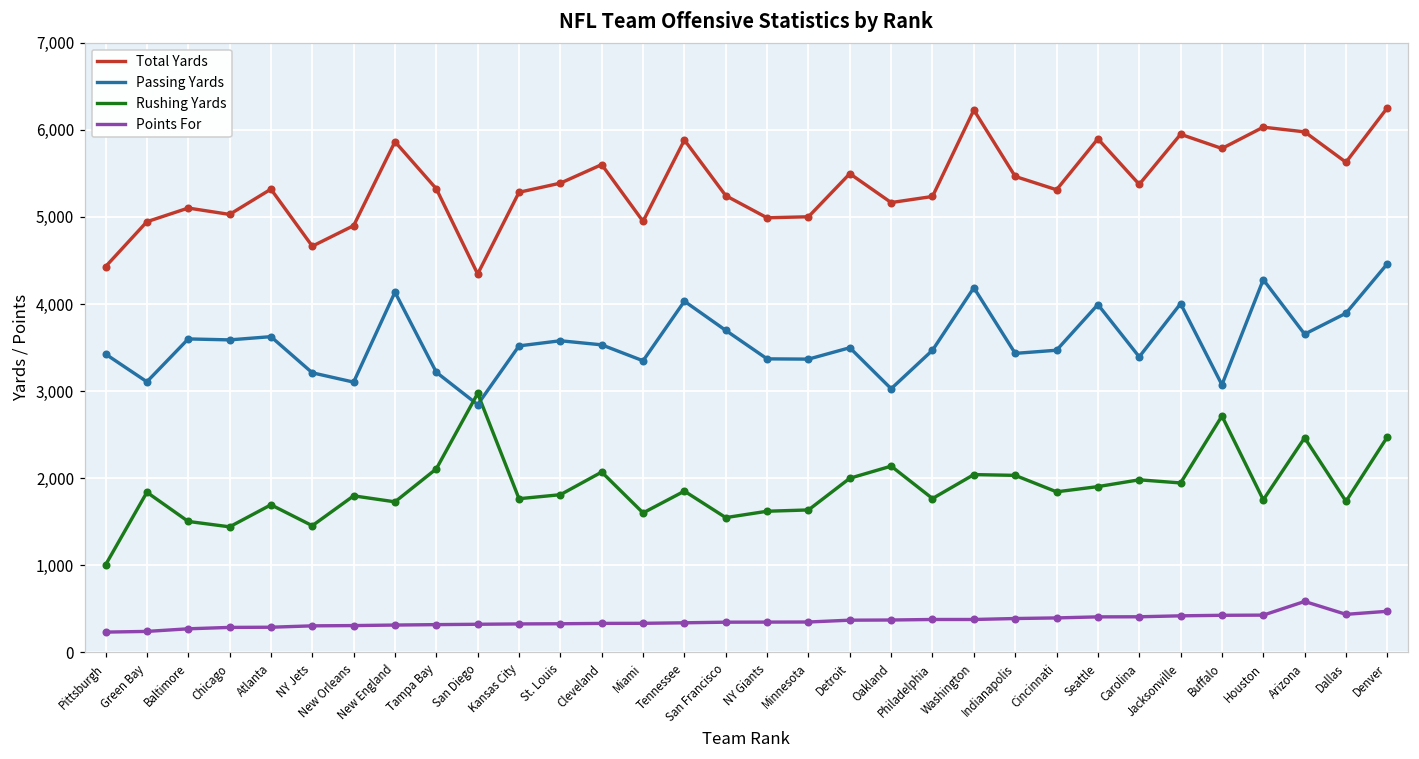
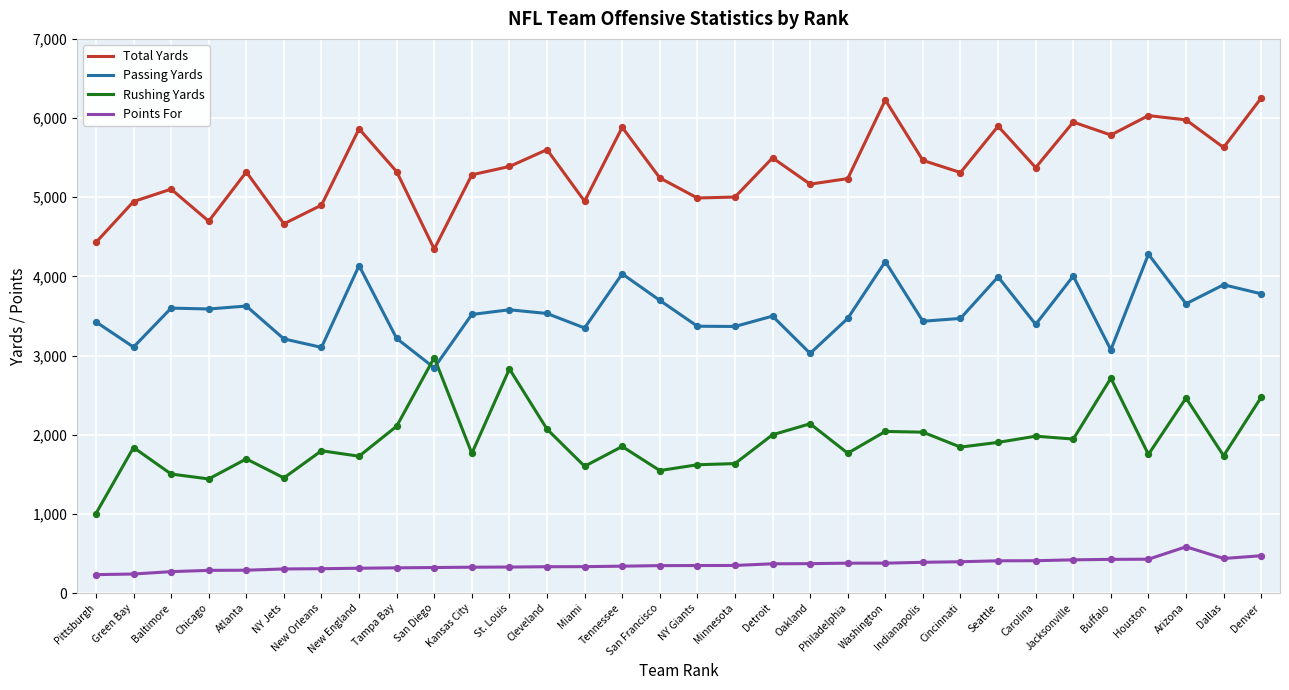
Total Yards, Chicago: 5,000 -> 4,700
Rushing Yards, St. Louis: 1,800 -> 2,800
Passing Yards, Denver: 4,500 -> 3,800
